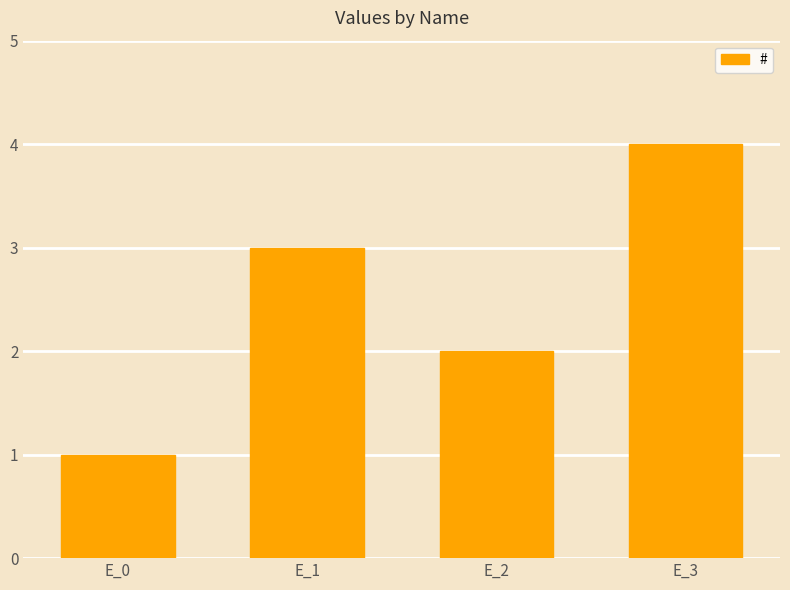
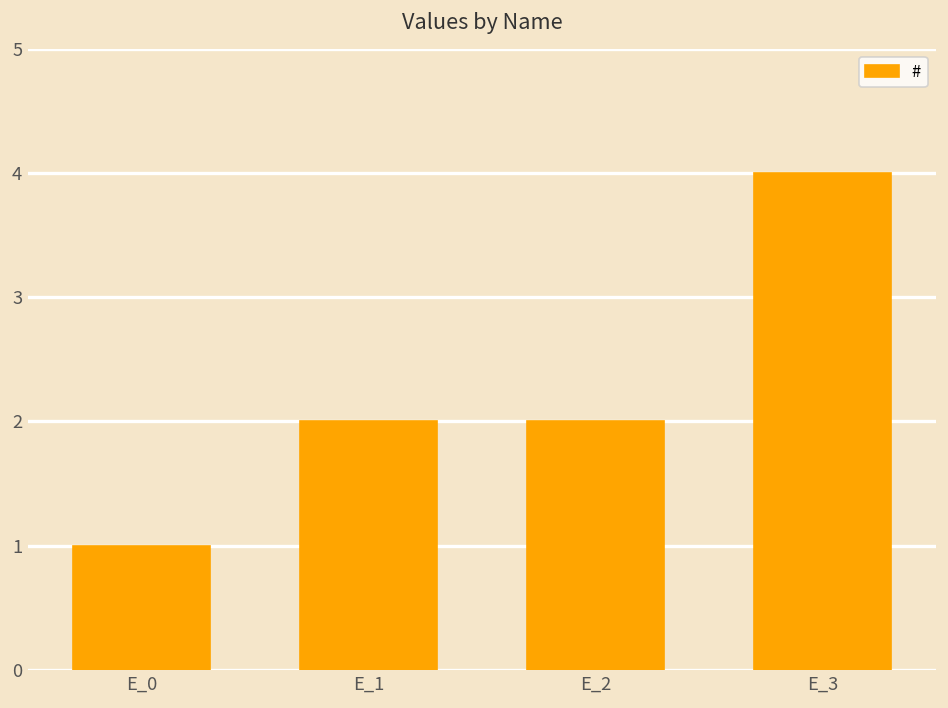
E_1: 3 -> 2
